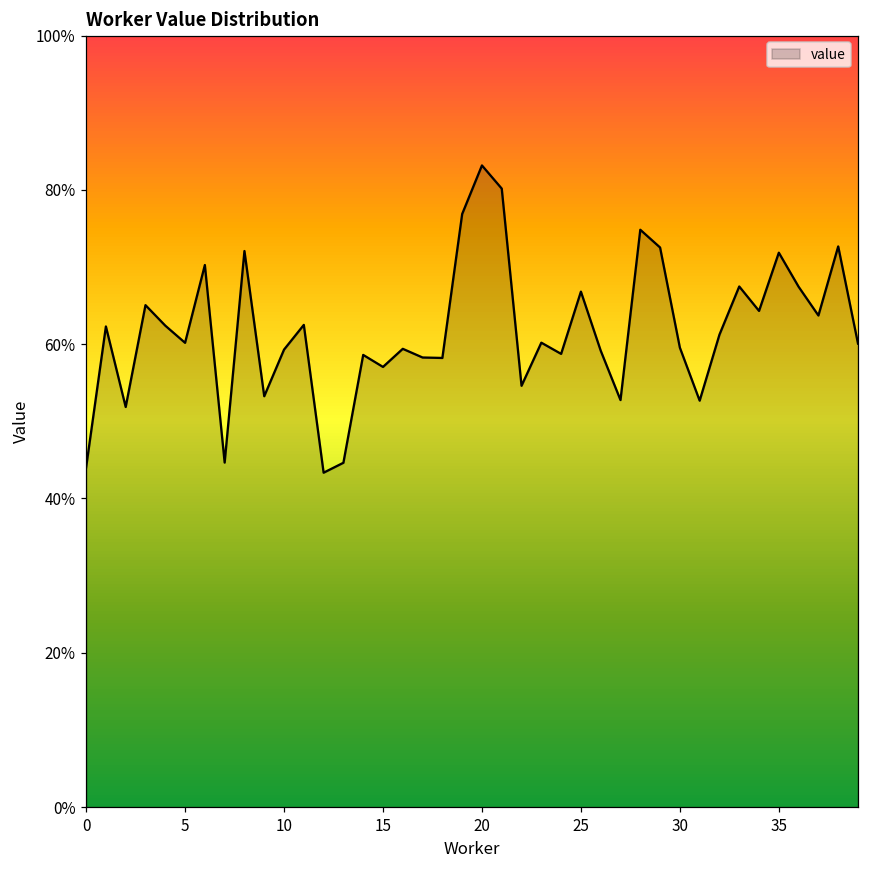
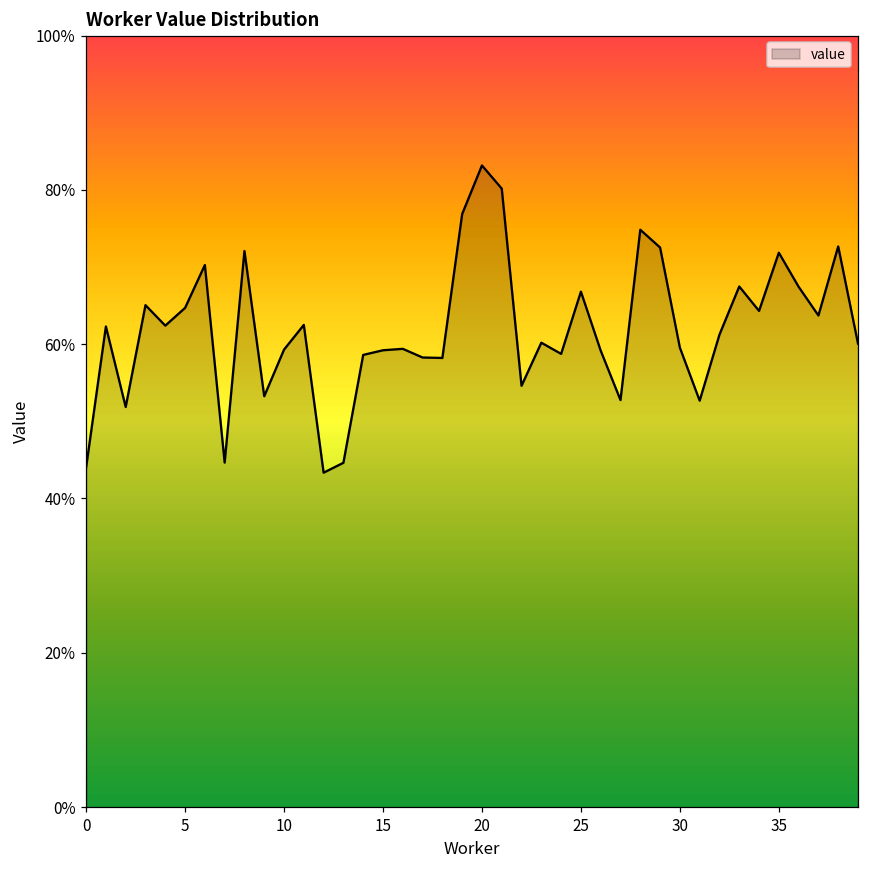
5: 60% -> 65%
15: 57% -> 59%
